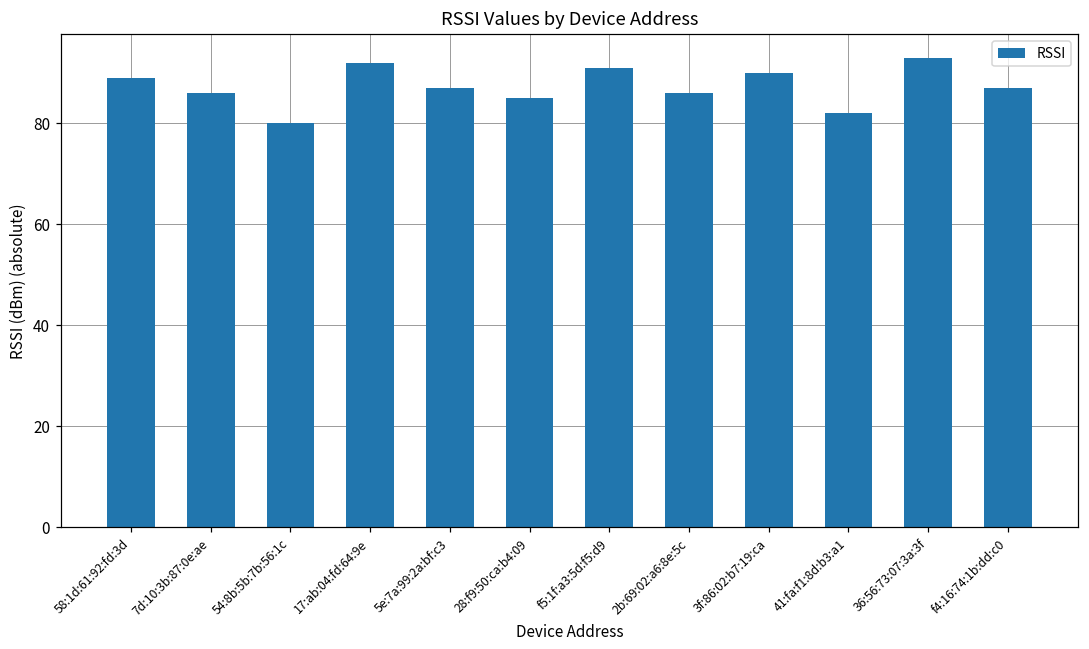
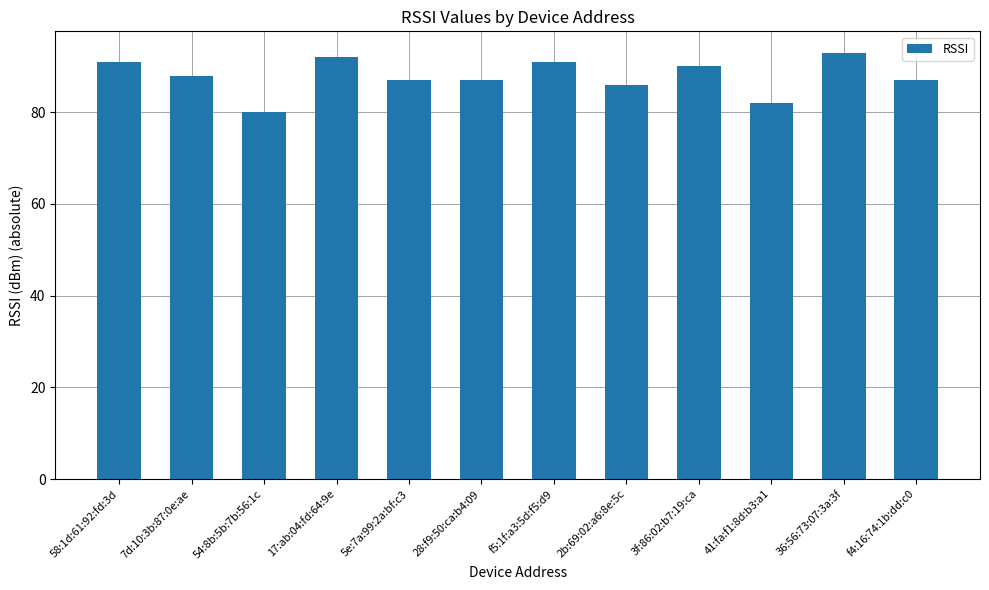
58:1d:61:92:fd:3d: 89 -> 91
7d:10:3b:87:0e:ae: 86 -> 88
28:f9:50:ca:b4:09: 85 -> 87
